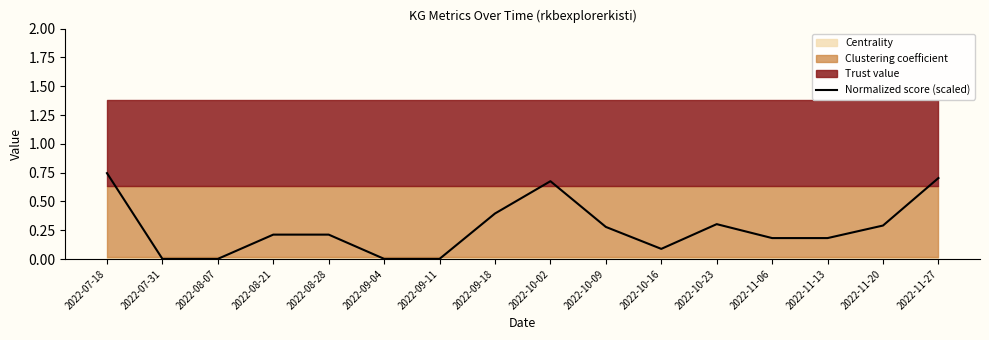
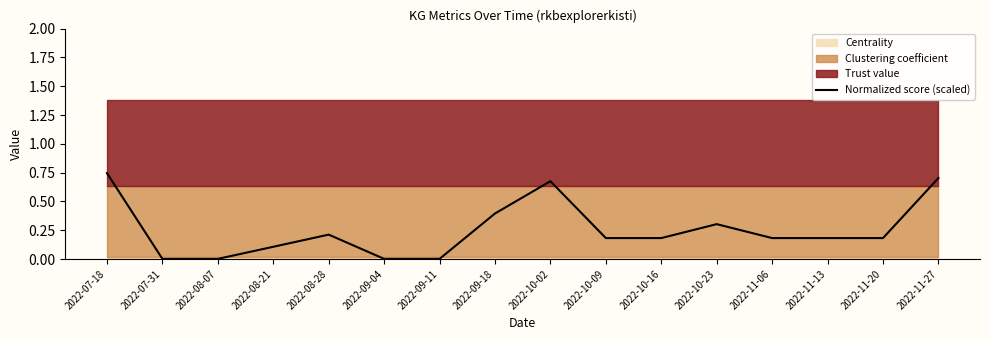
Normalized score (scaled), 2022-08-21: 0.21 -> 0.11
Normalized score (scaled), 2022-10-09: 0.28 -> 0.18
Normalized score (scaled), 2022-10-16: 0.09 -> 0.18
Normalized score (scaled), 2022-11-20: 0.29 -> 0.18
